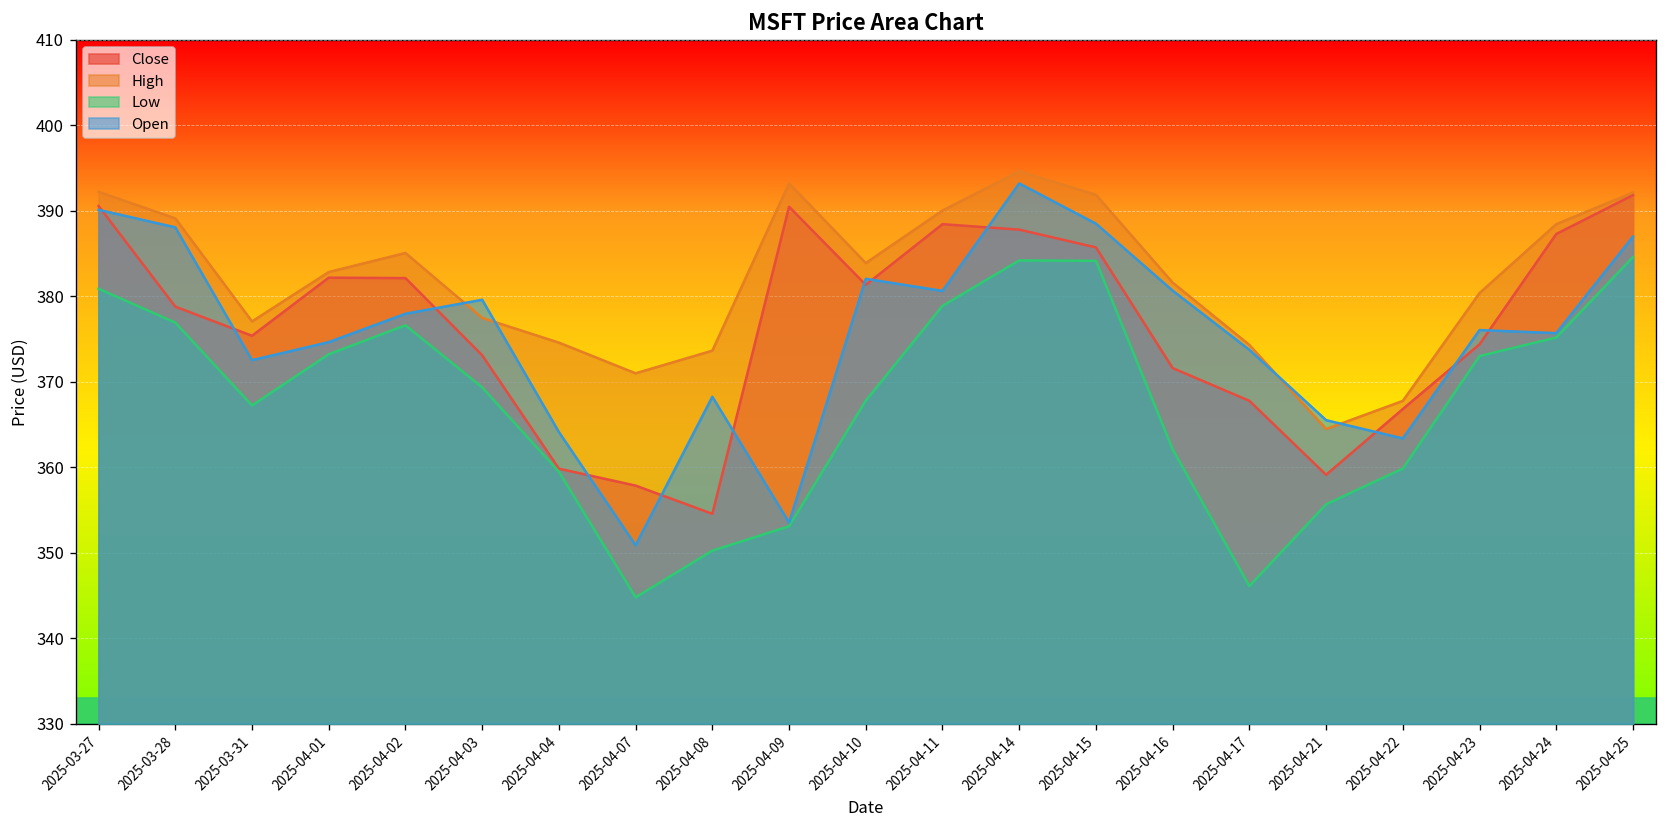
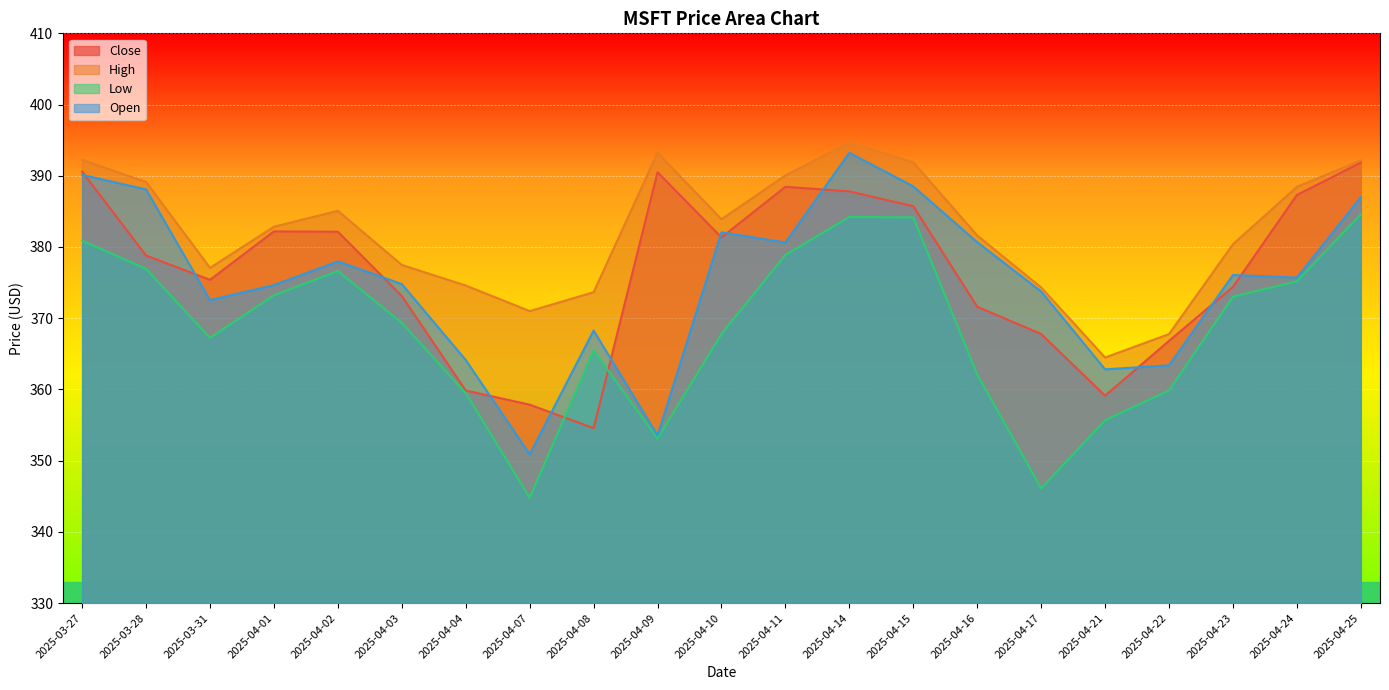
Open, 2025-04-03: 380 -> 375
Low, 2025-04-08: 350 -> 365
Open, 2025-04-21: 366 -> 363
